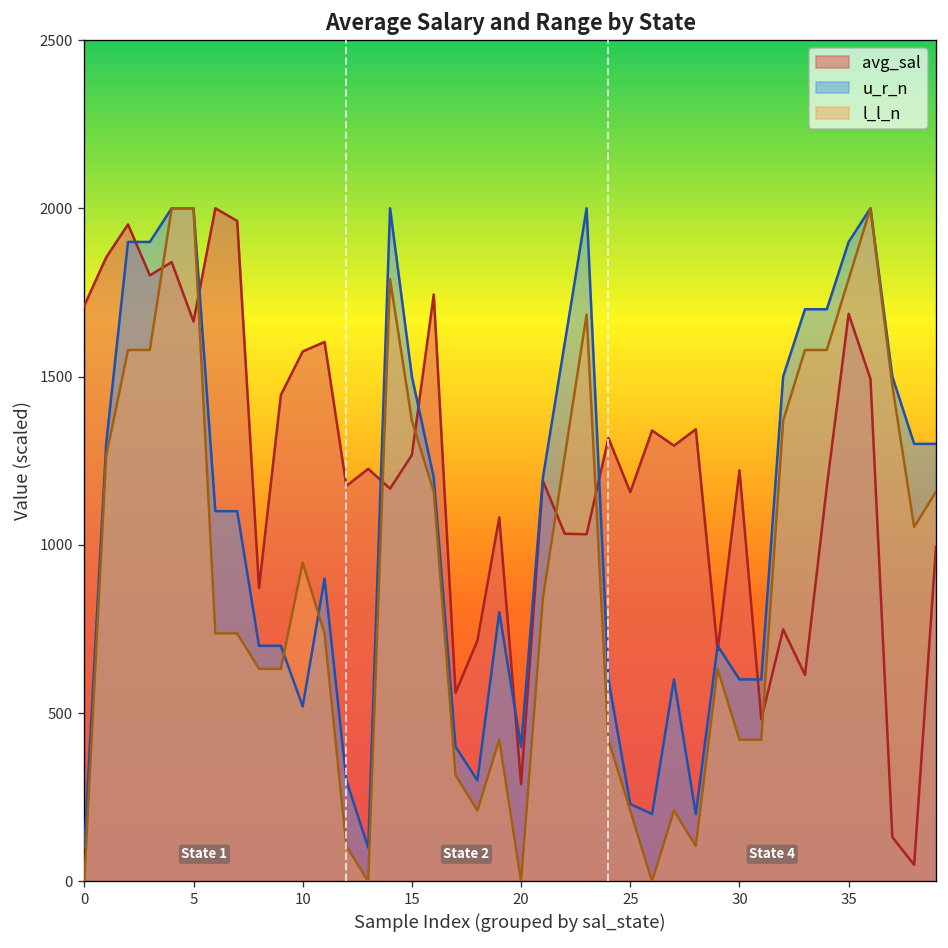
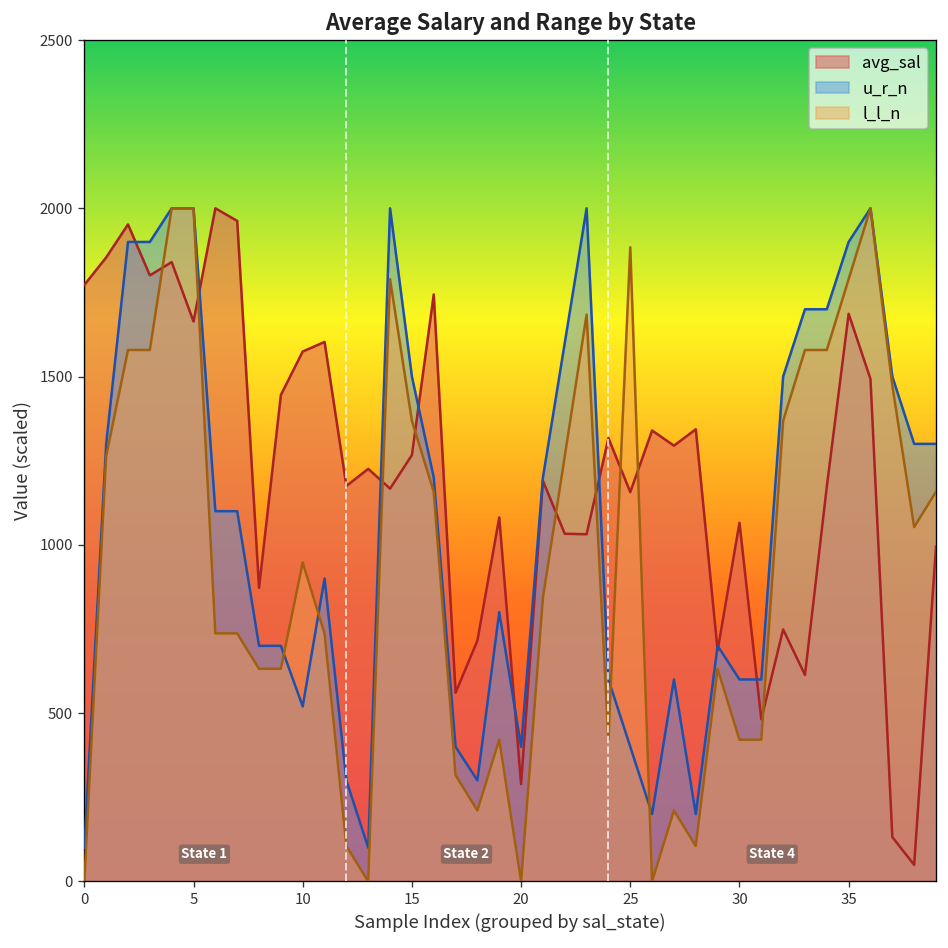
avg_sal, 0: 1710 -> 1770
u_r_n, 25: 230 -> 400
l_l_n, 25: 210 -> 1880
avg_sal, 30: 1220 -> 1070
